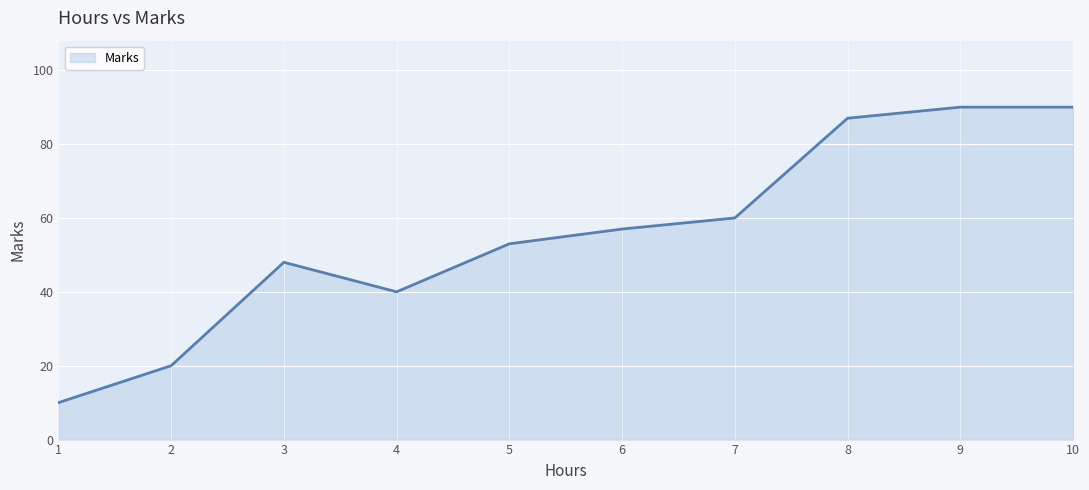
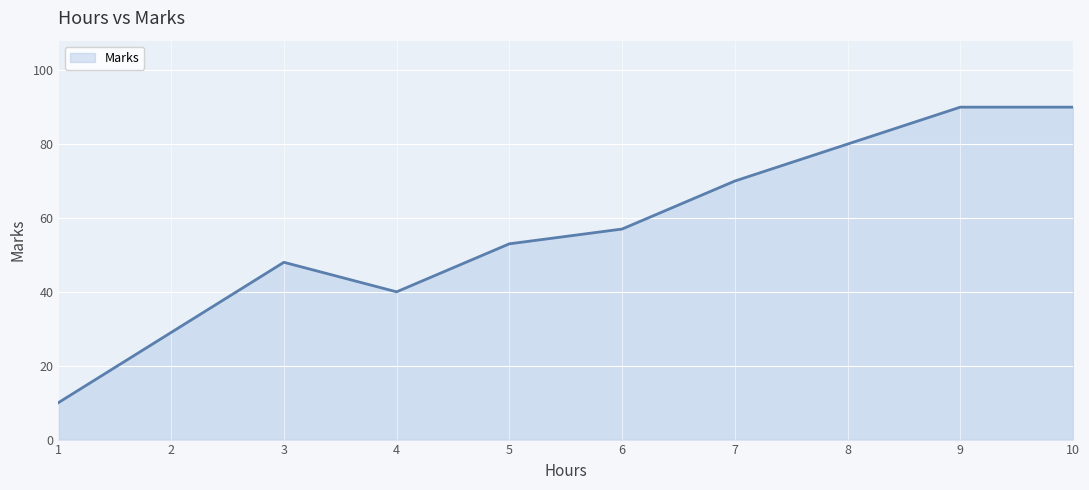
2: 20 -> 29
7: 60 -> 70
8: 87 -> 80
